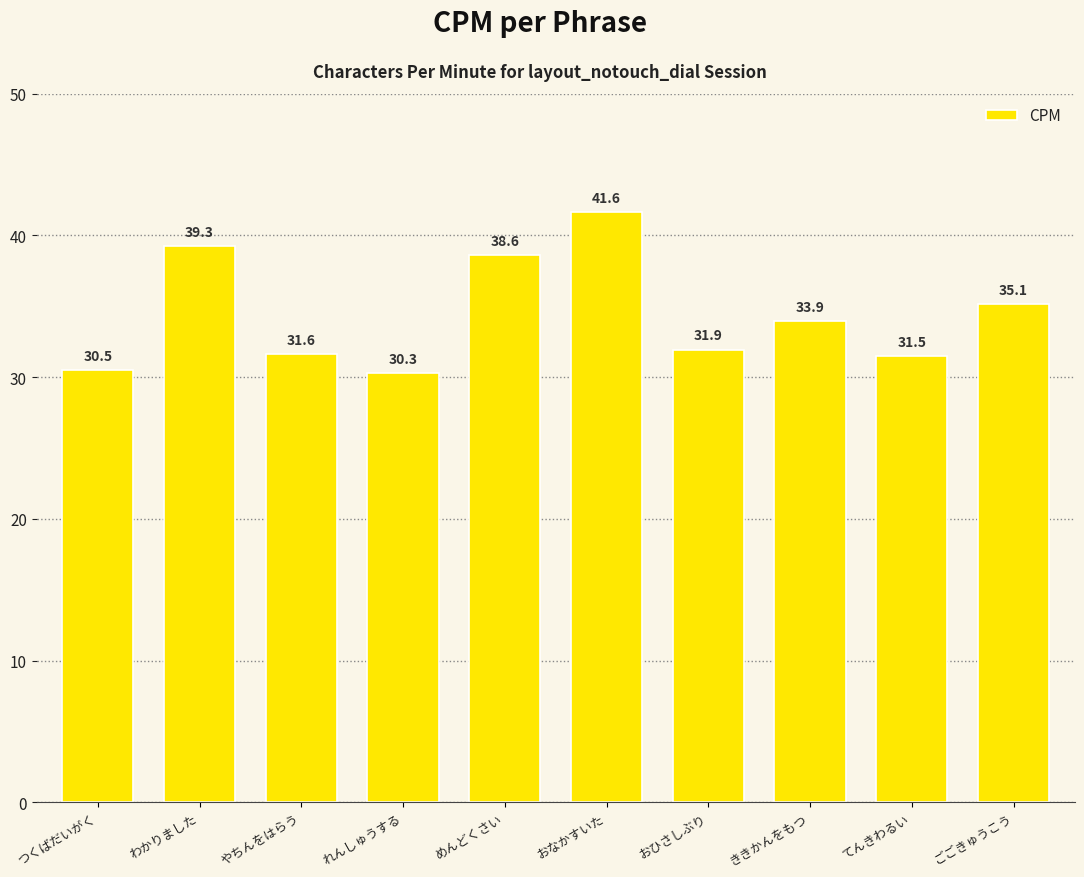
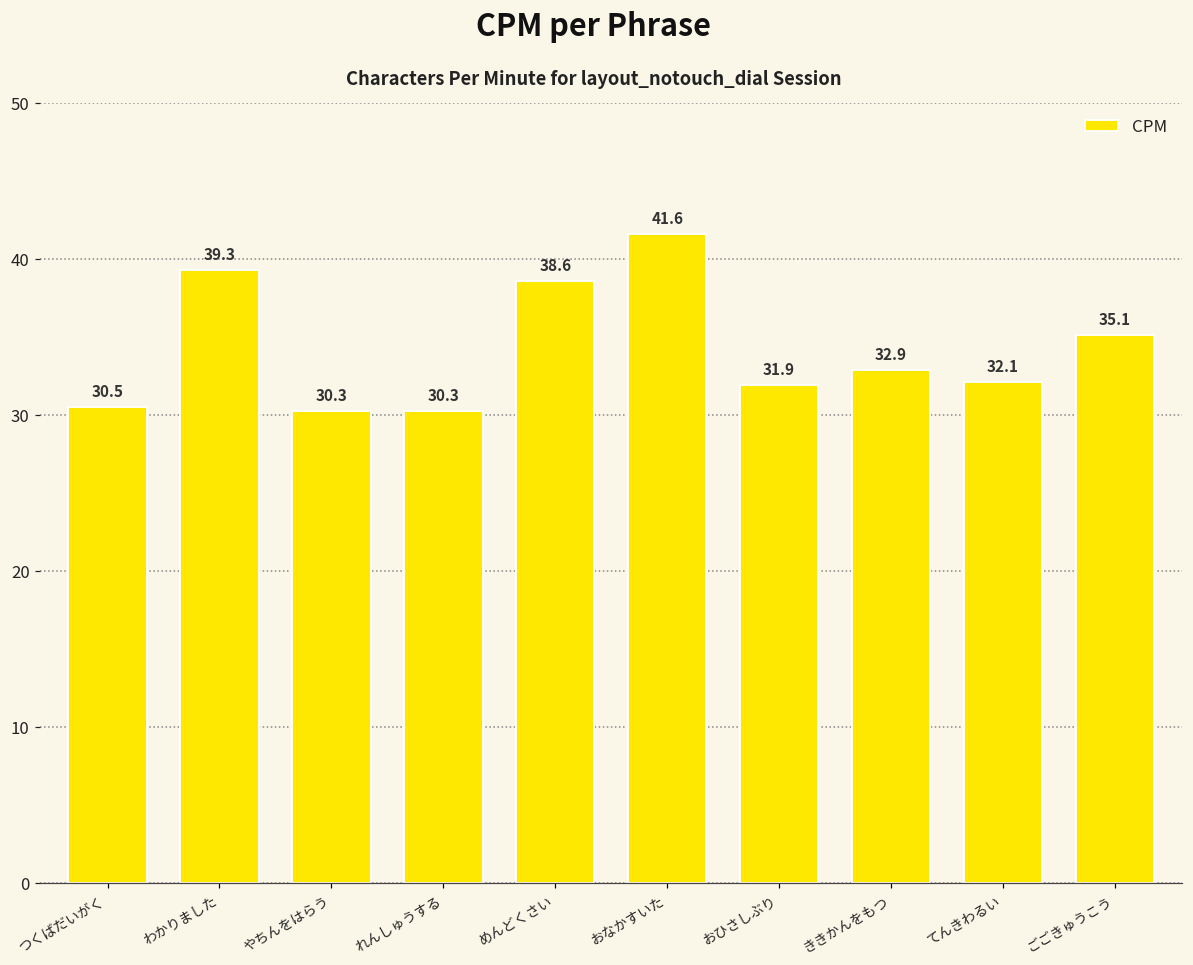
やちんをはらう: 31.6 -> 30.3
ききかんをもつ: 33.9 -> 32.9
てんきわるい: 31.5 -> 32.1
